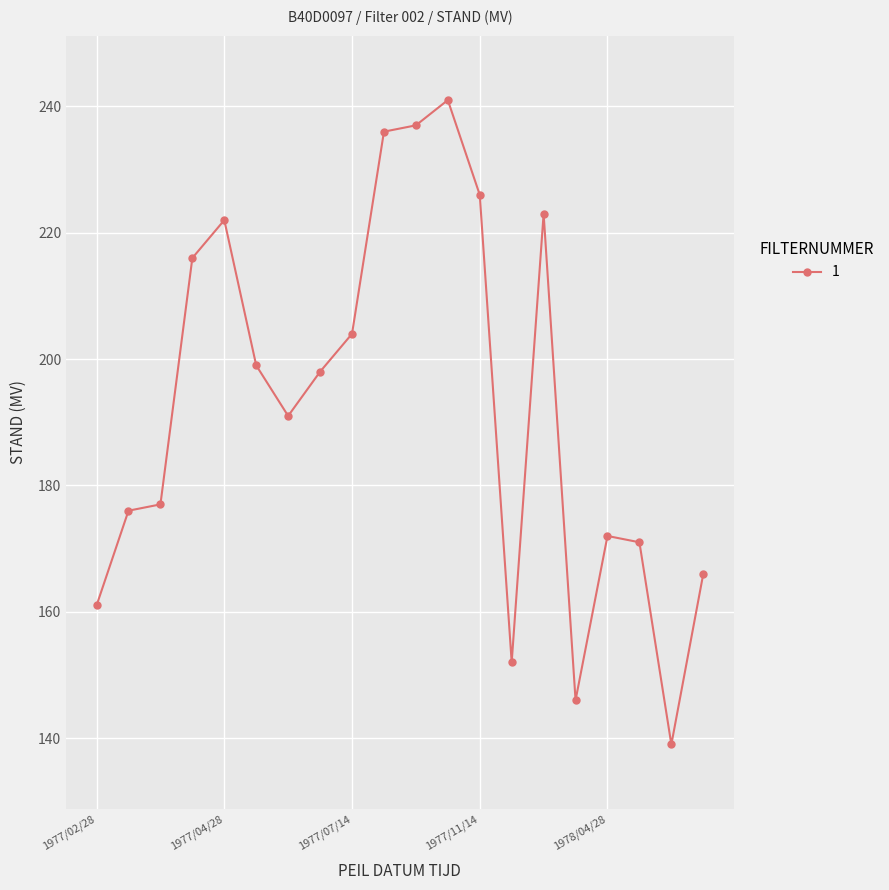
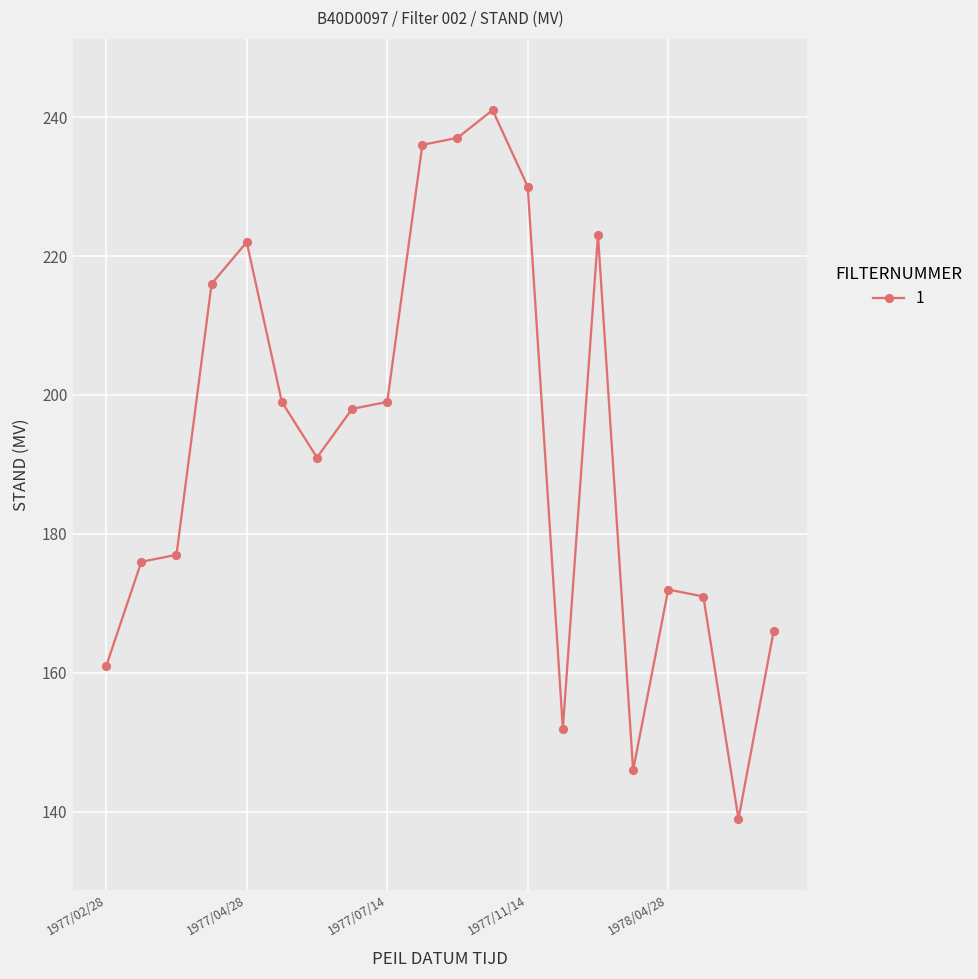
1977/07/14: 204 -> 199
1977/11/14: 226 -> 230
